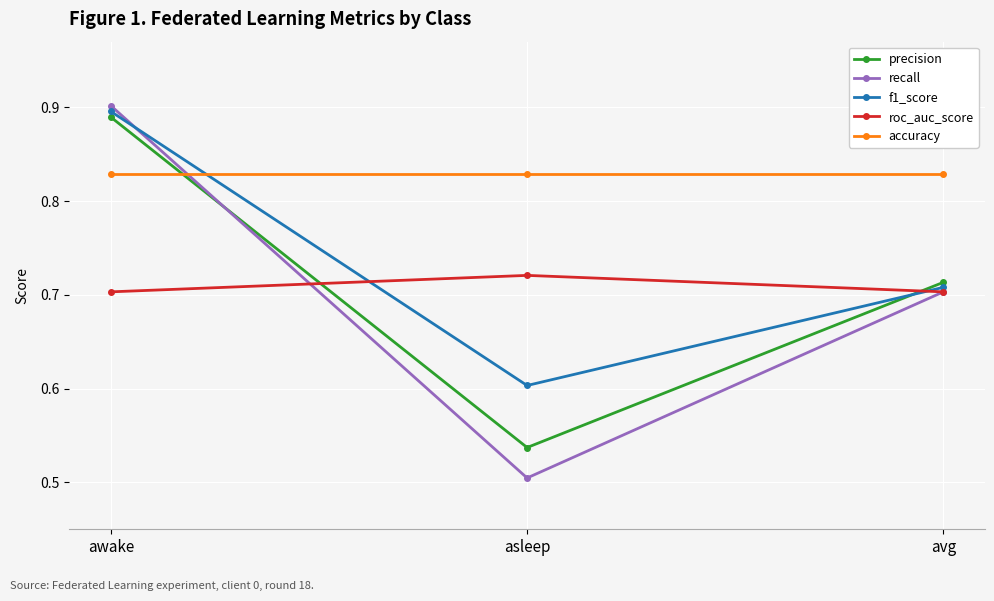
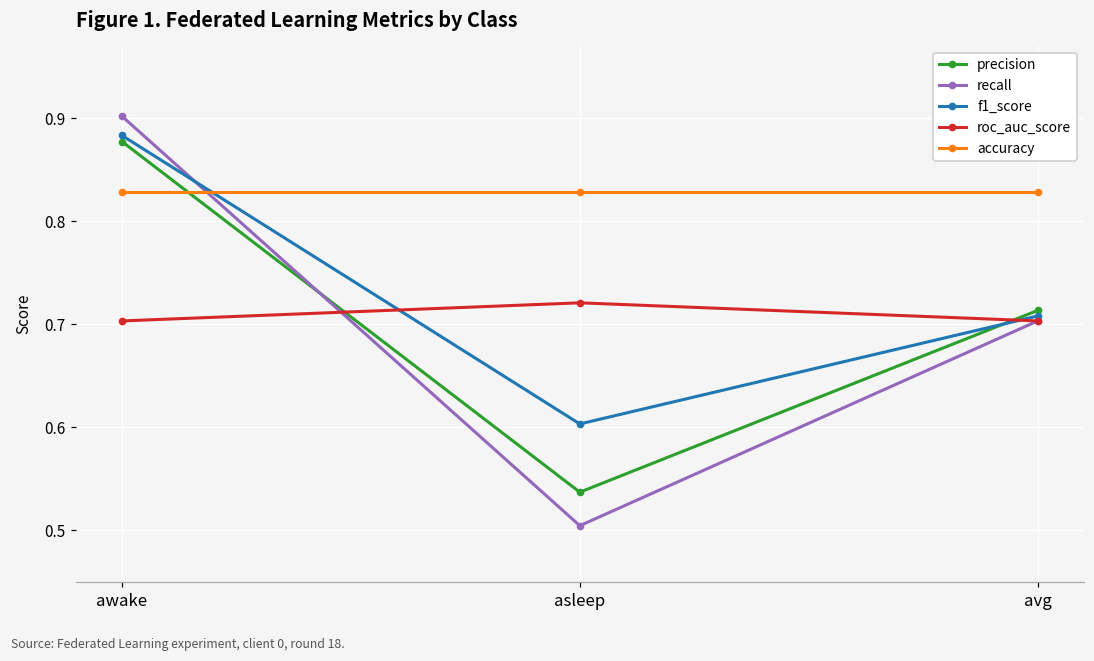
precision, awake: 0.89 -> 0.88
f1_score, awake: 0.90 -> 0.88
